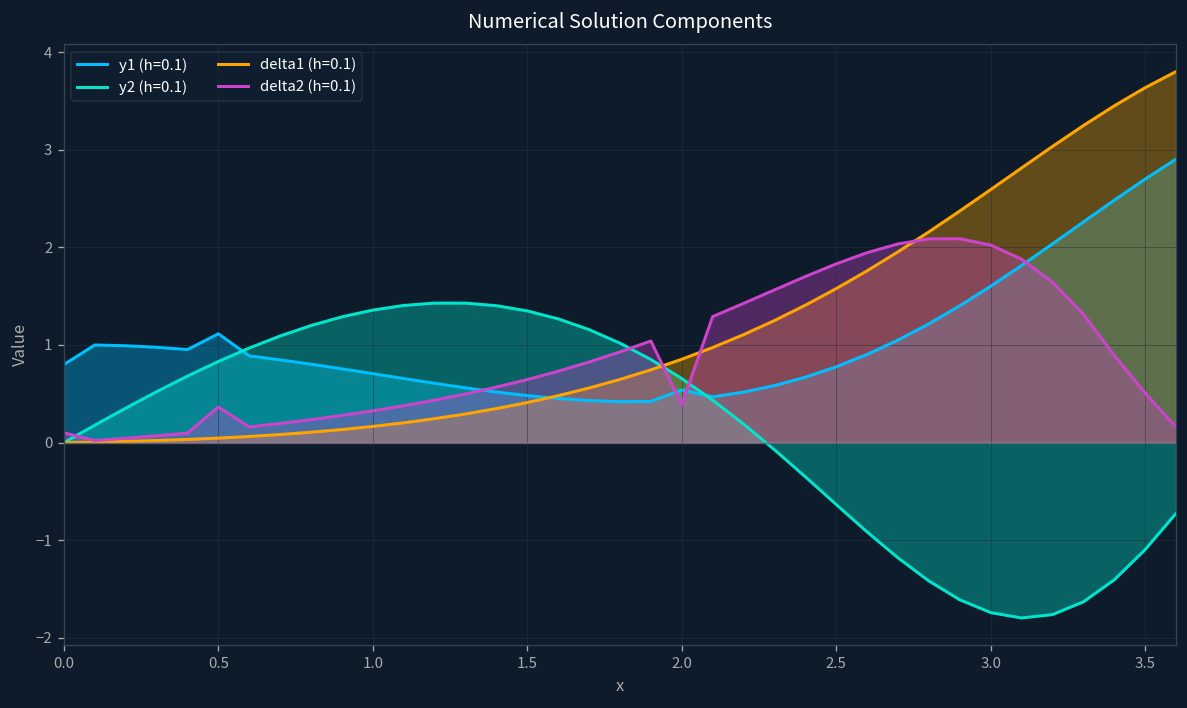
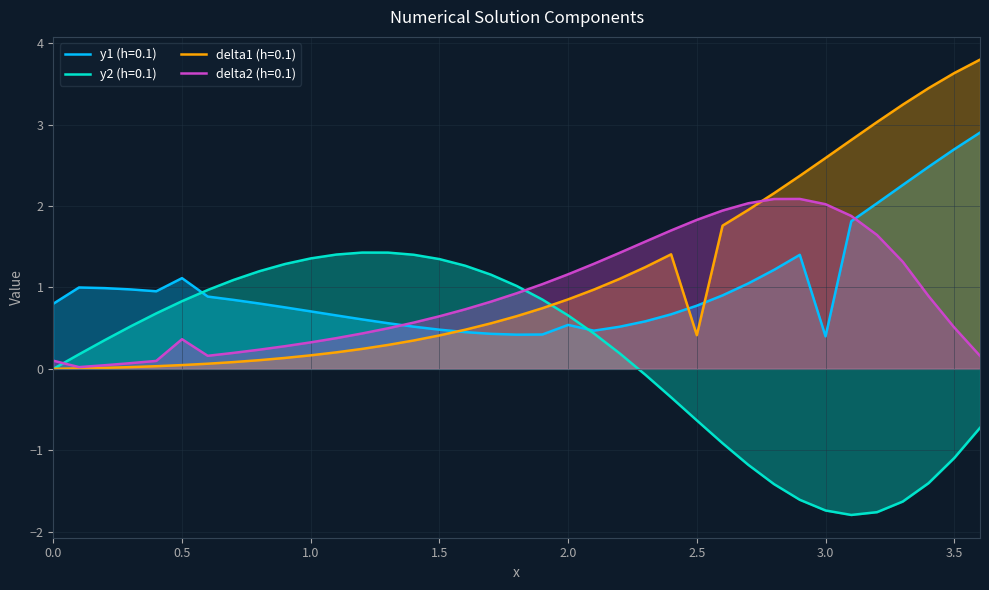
delta2 (h=0.1), 2.0: 0.4 -> 1.2
delta1 (h=0.1), 2.5: 1.6 -> 0.4
y1 (h=0.1), 3.0: 1.6 -> 0.4
